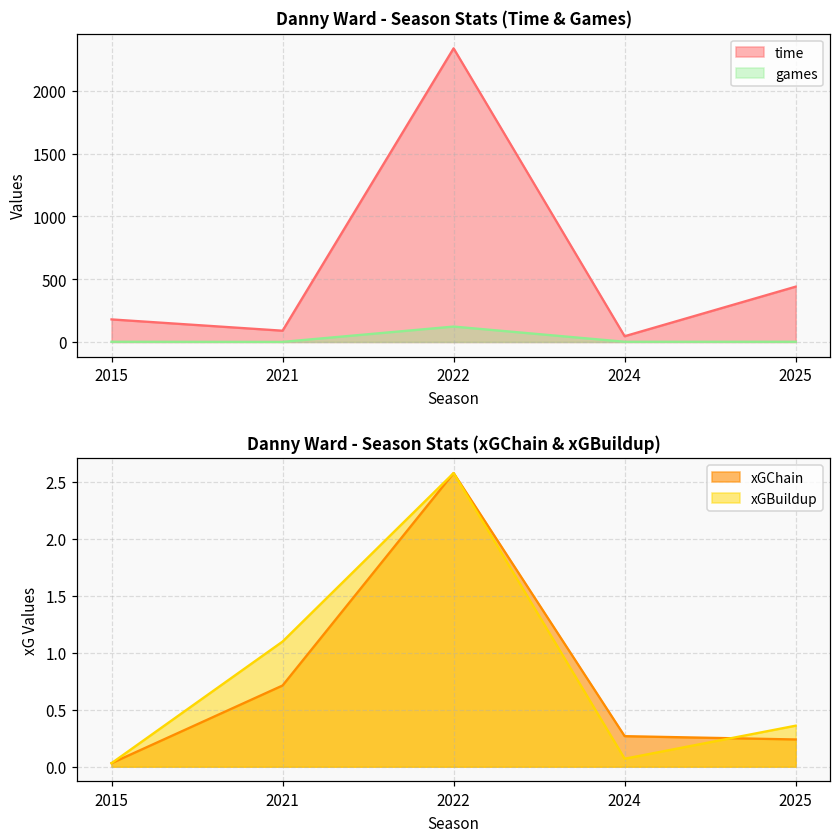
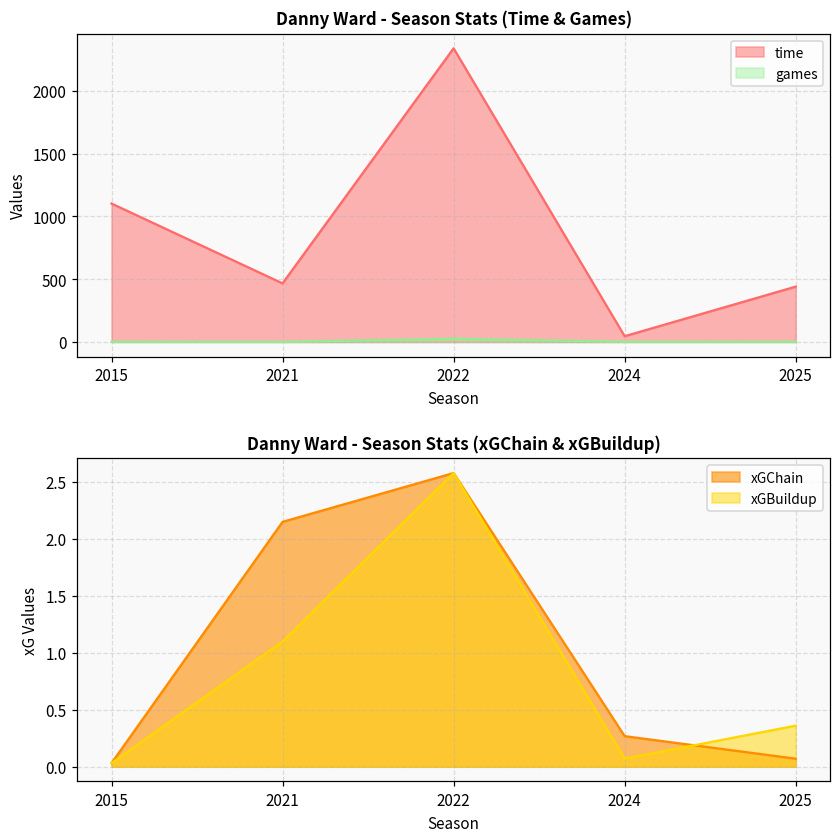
Danny Ward - Season Stats (Time & Games), time, 2015: 180 -> 1100
Danny Ward - Season Stats (Time & Games), time, 2021: 90 -> 470
Danny Ward - Season Stats (Time & Games), games, 2022: 120 -> 30
Danny Ward - Season Stats (xGChain & xGBuildup), xGChain, 2021: 0.71 -> 2.15
Danny Ward - Season Stats (xGChain & xGBuildup), xGChain, 2025: 0.24 -> 0.07
